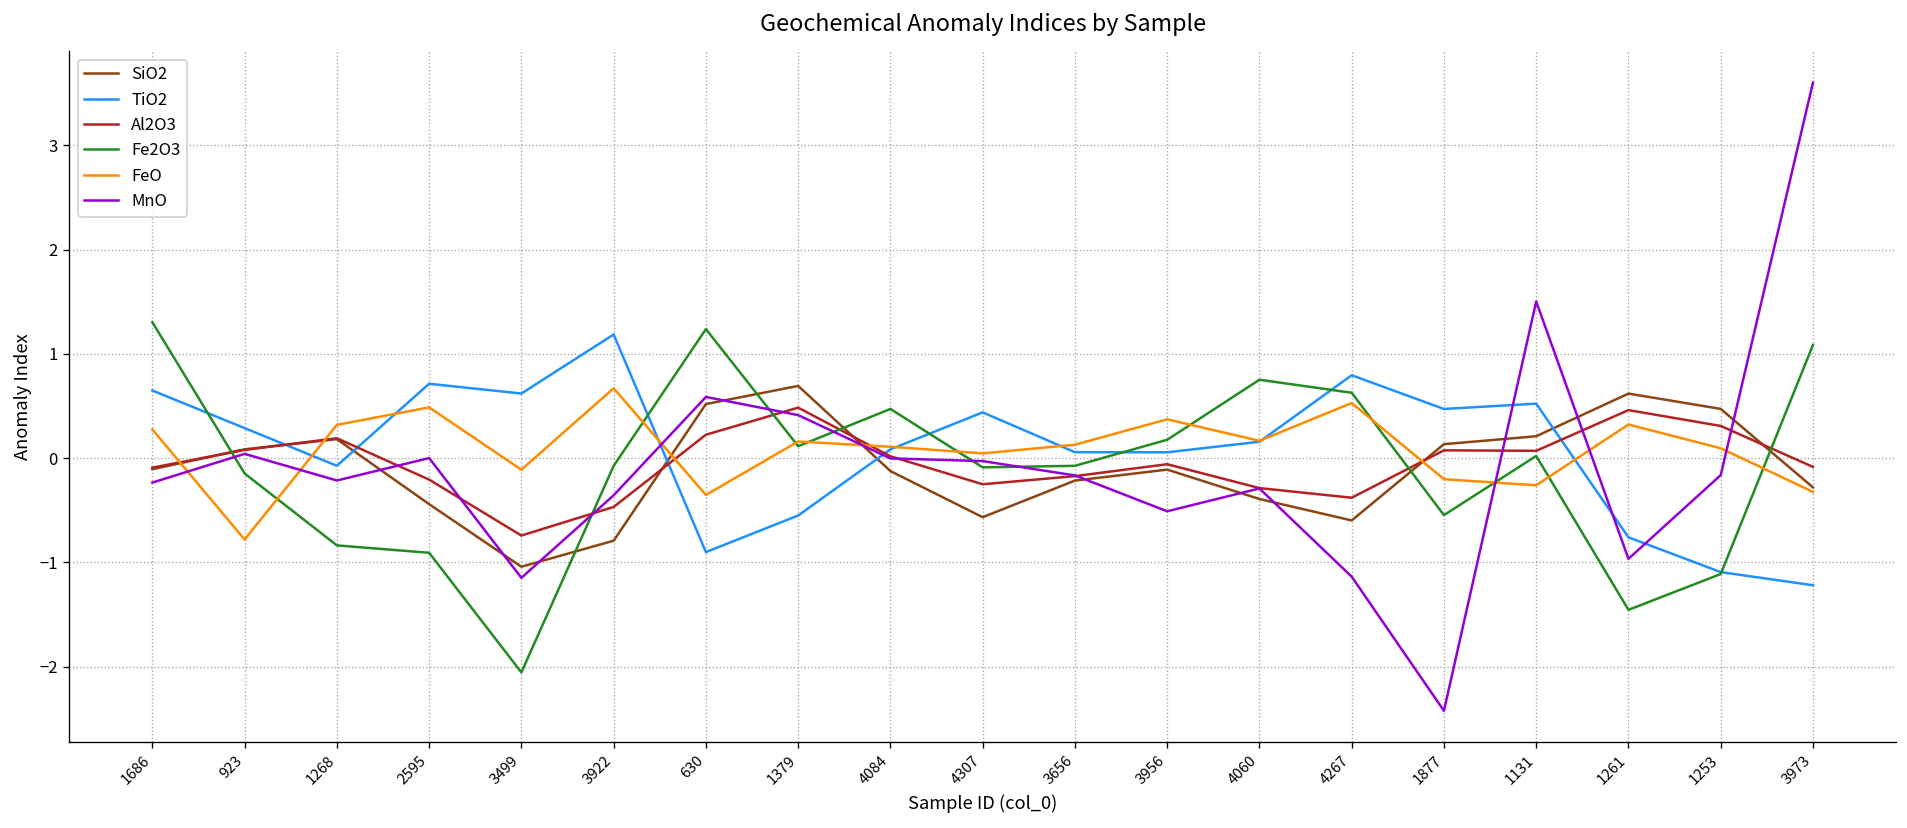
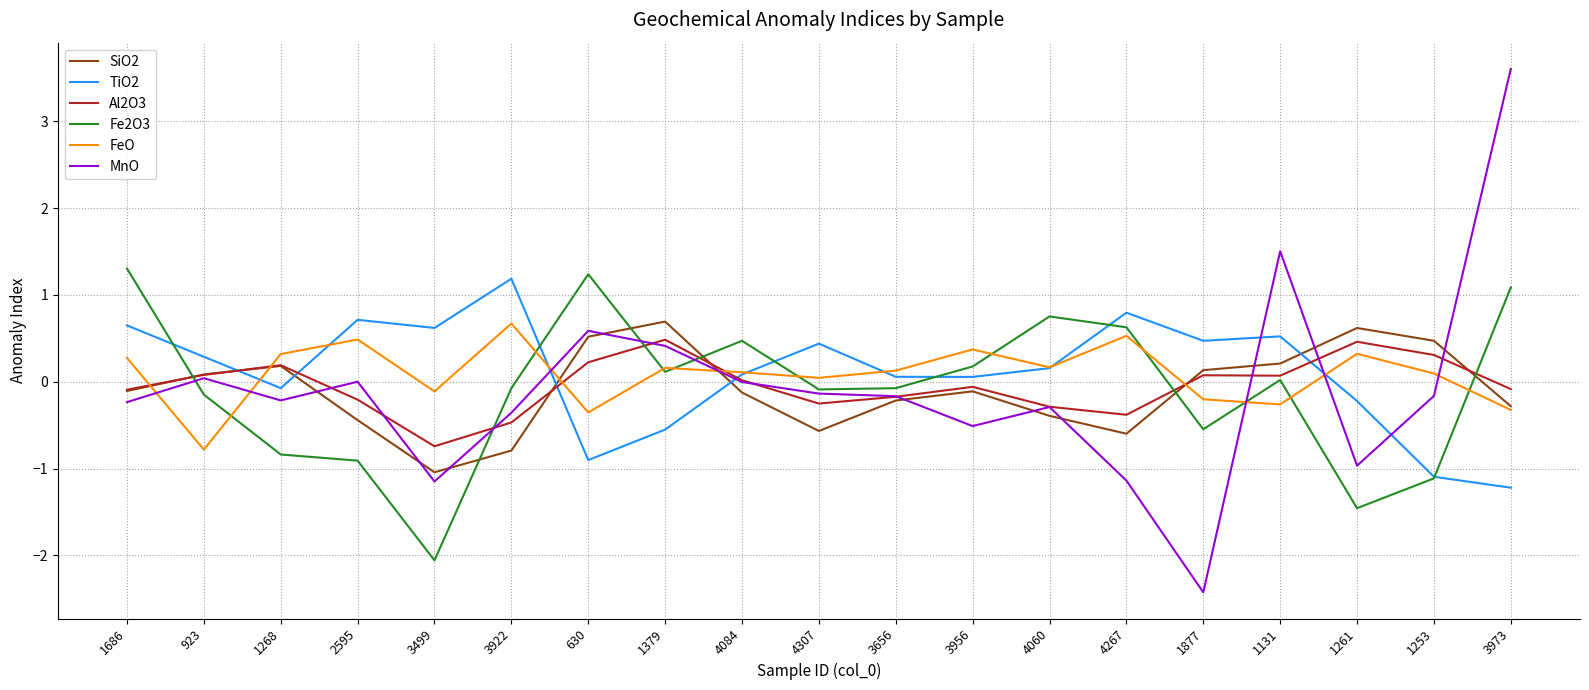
MnO, 4307: 0.0 -> -0.1
TiO2, 1261: -0.8 -> -0.2
